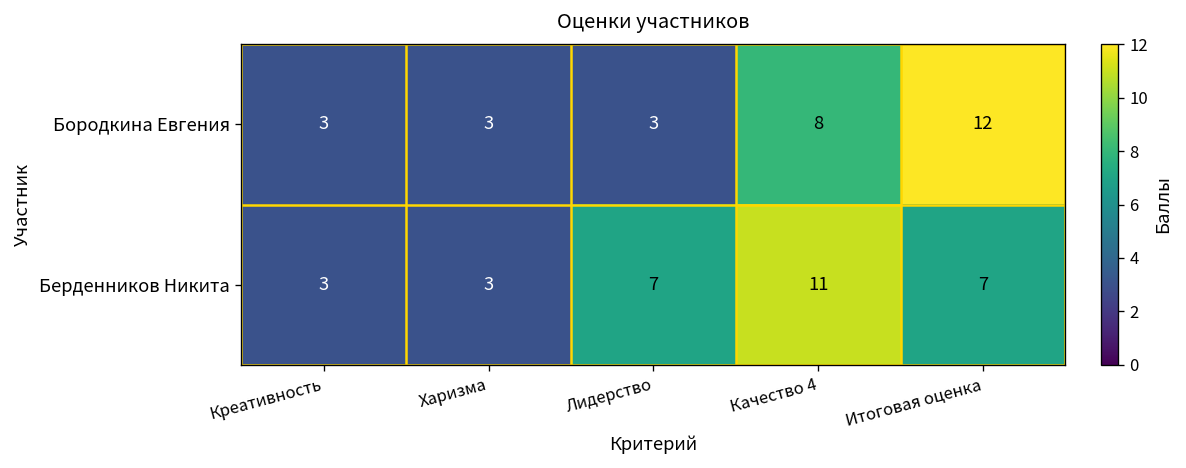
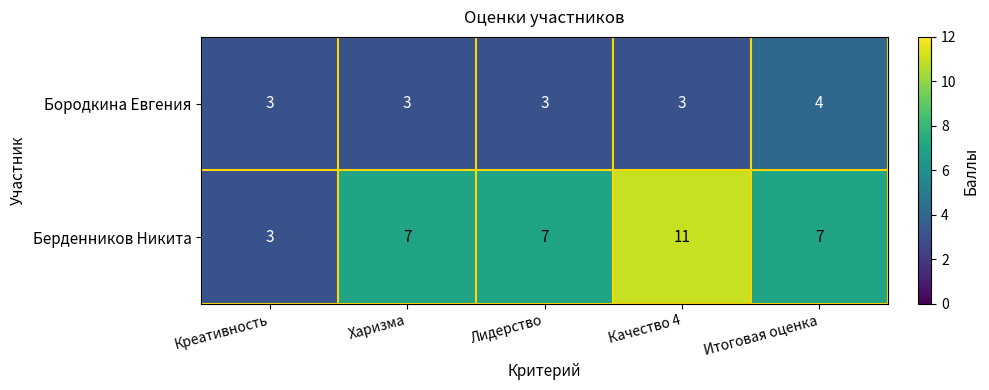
Бородкина Евгения, Качество 4: 8 -> 3
Бородкина Евгения, Итоговая оценка: 12 -> 4
Берденников Никита, Харизма: 3 -> 7
